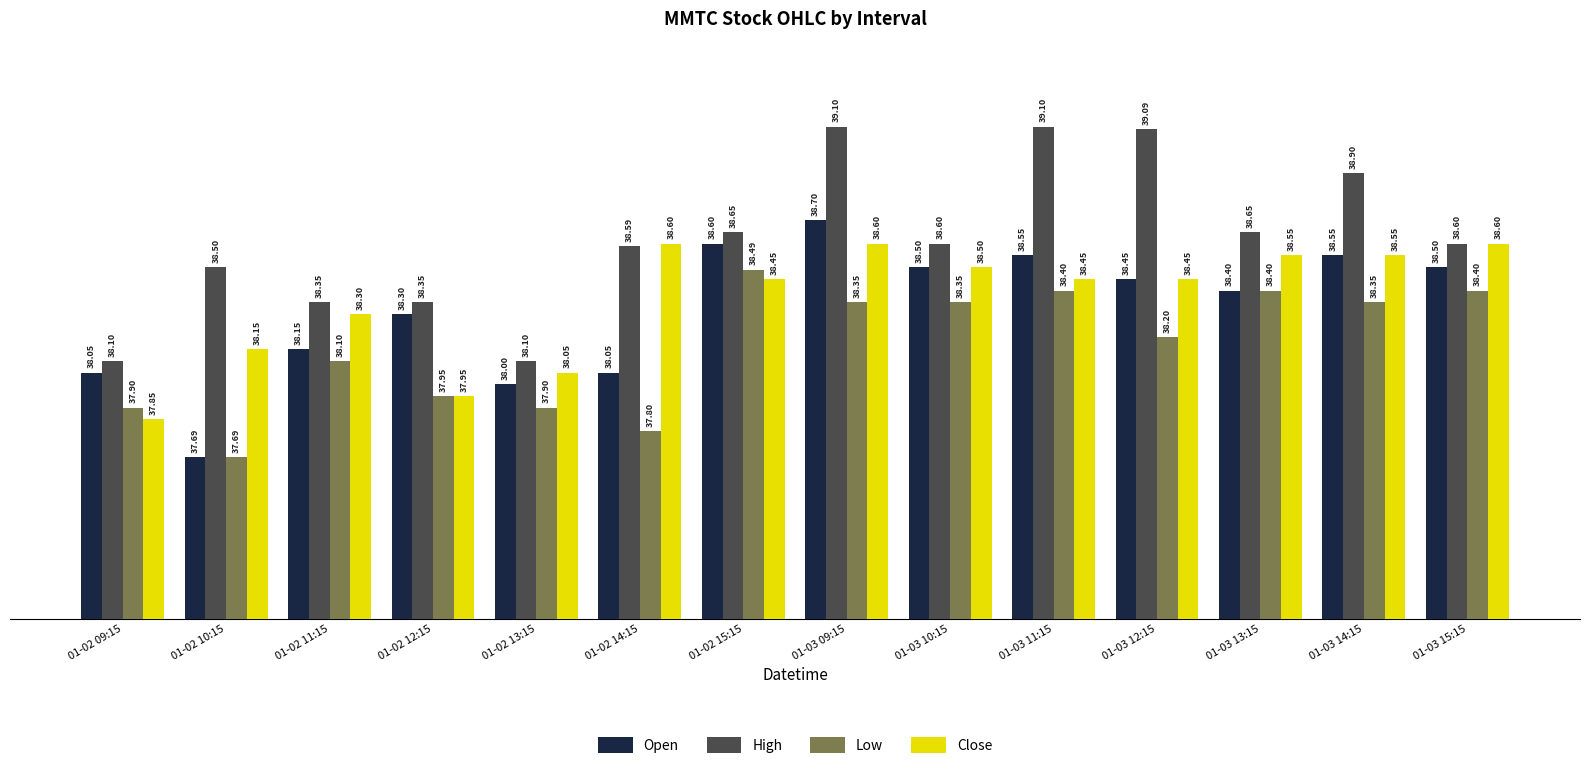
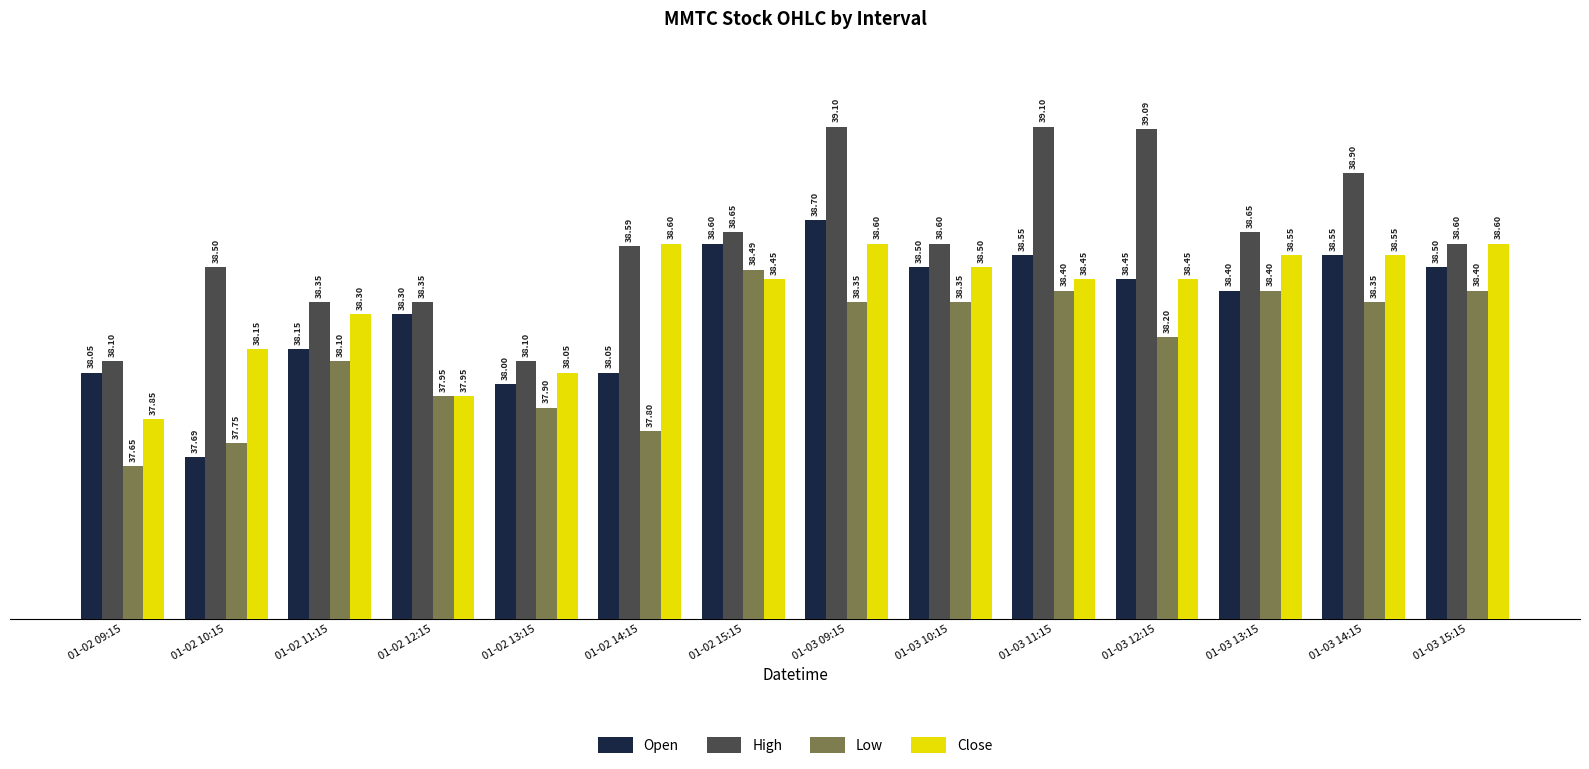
Low, 01-02 09:15: 37.90 -> 37.65
Low, 01-02 10:15: 37.69 -> 37.75
